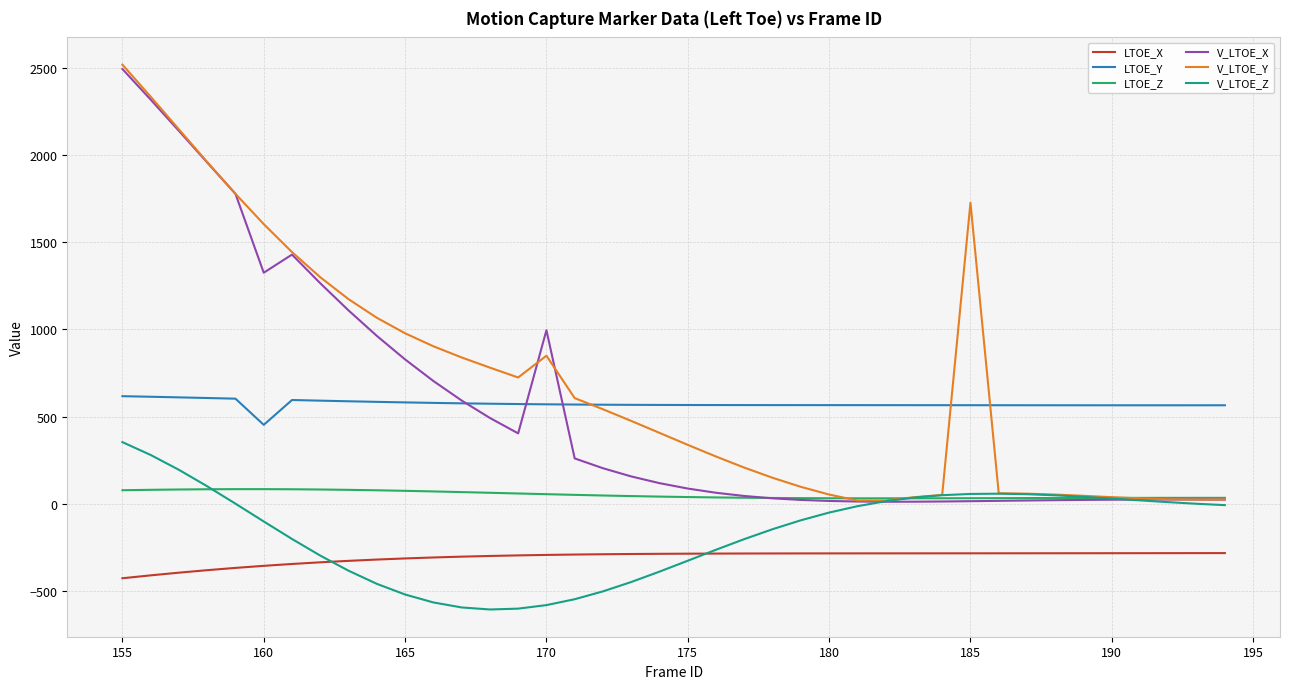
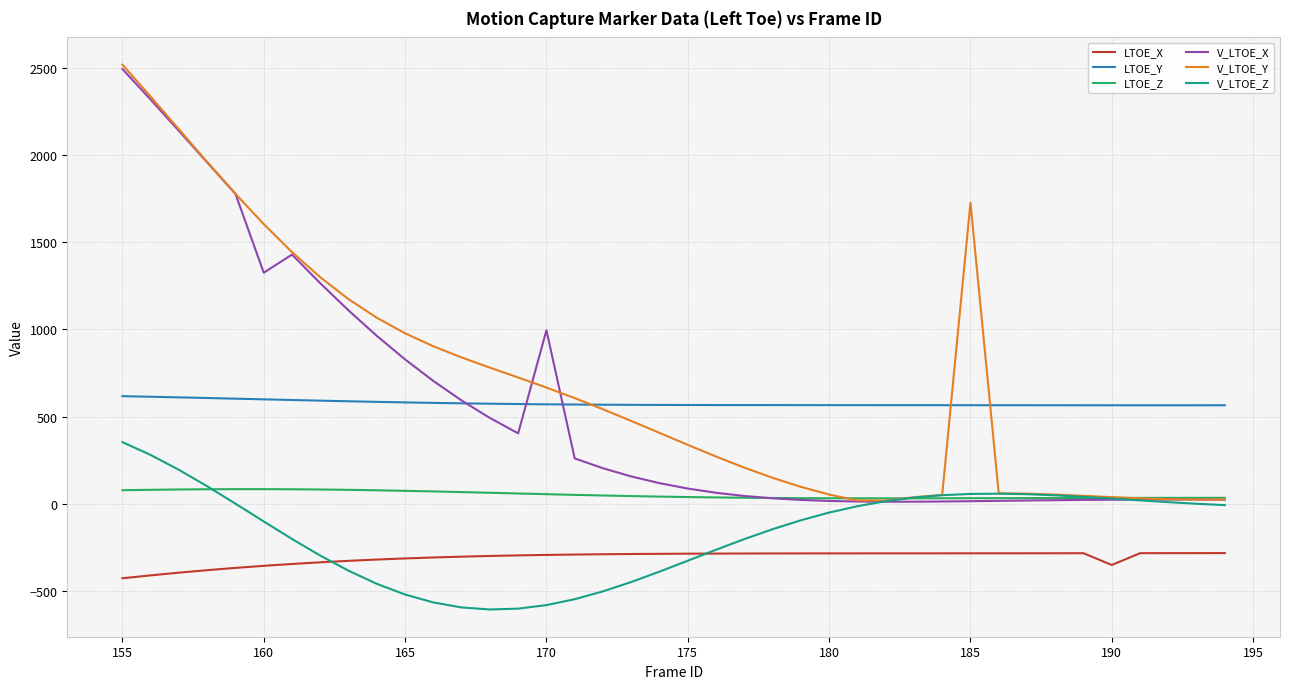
LTOE_Y, 160: 450 -> 600
V_LTOE_Y, 170: 850 -> 670
LTOE_X, 190: -280 -> -350
